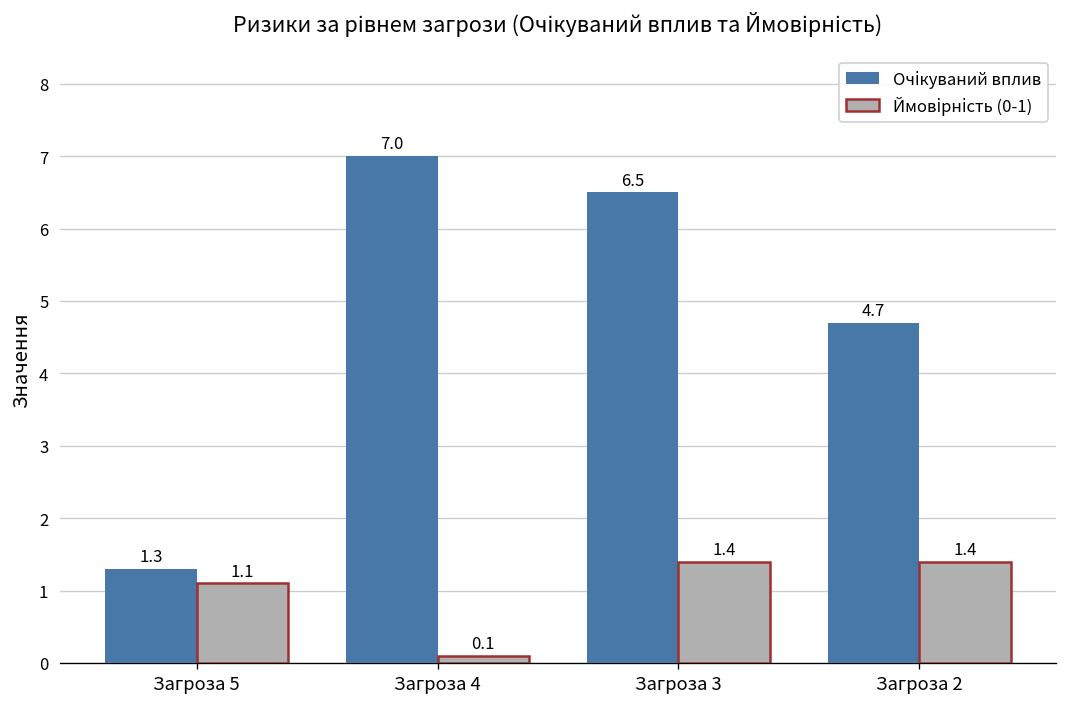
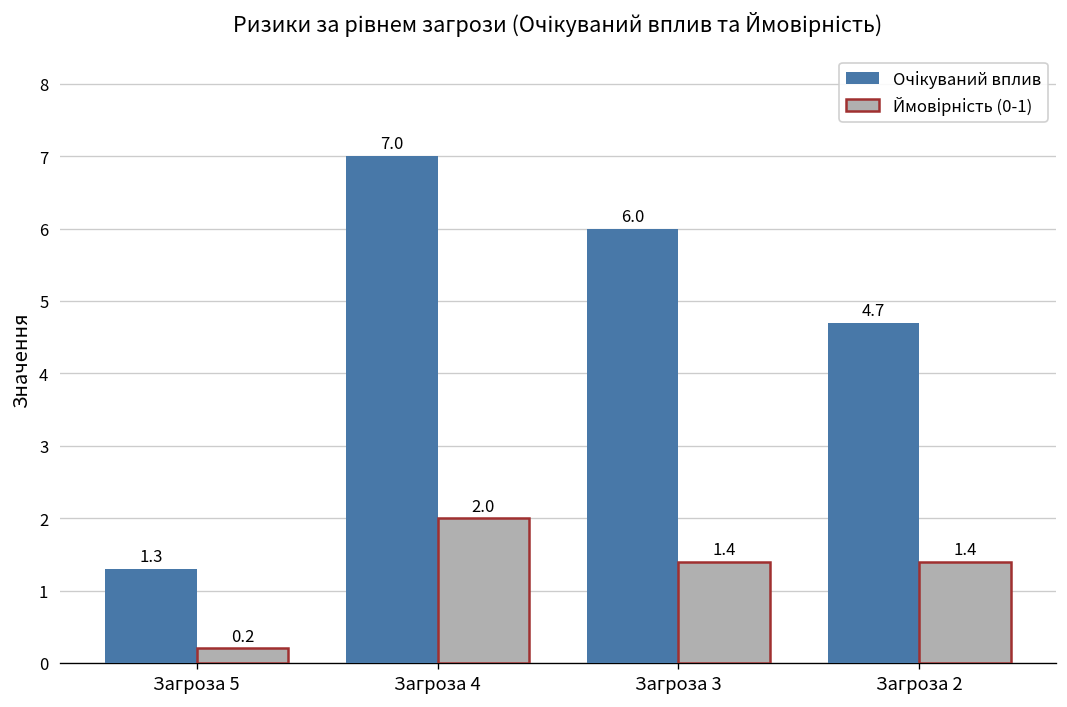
Ймовірність (0-1), Загроза 5: 1.1 -> 0.2
Ймовірність (0-1), Загроза 4: 0.1 -> 2.0
Очікуваний вплив, Загроза 3: 6.5 -> 6.0
